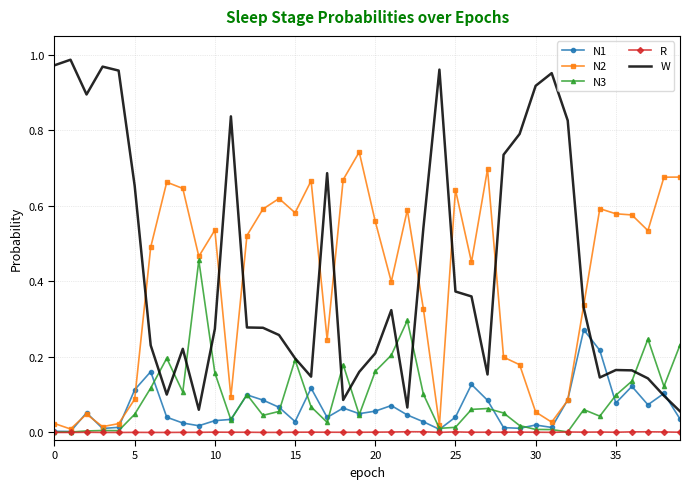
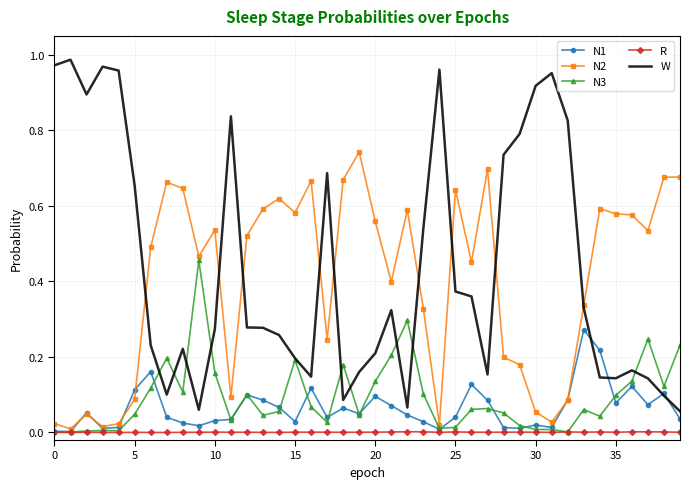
N1, 20: 0.06 -> 0.10
N3, 20: 0.16 -> 0.14
W, 35: 0.17 -> 0.14
